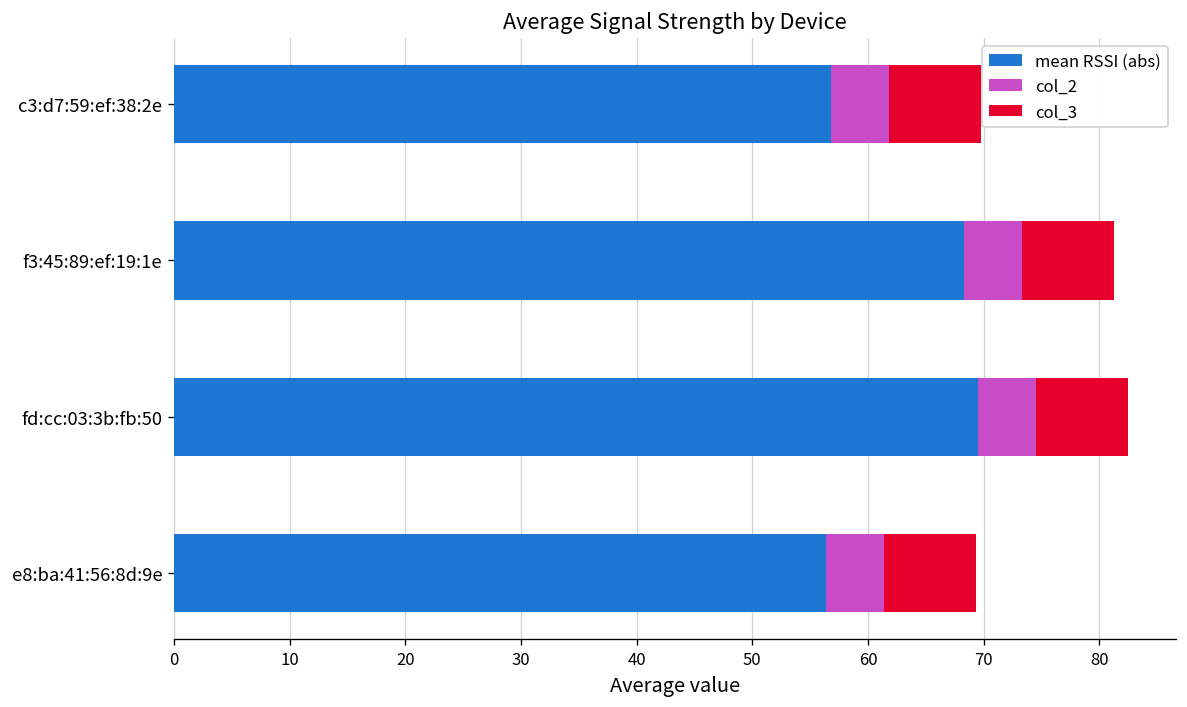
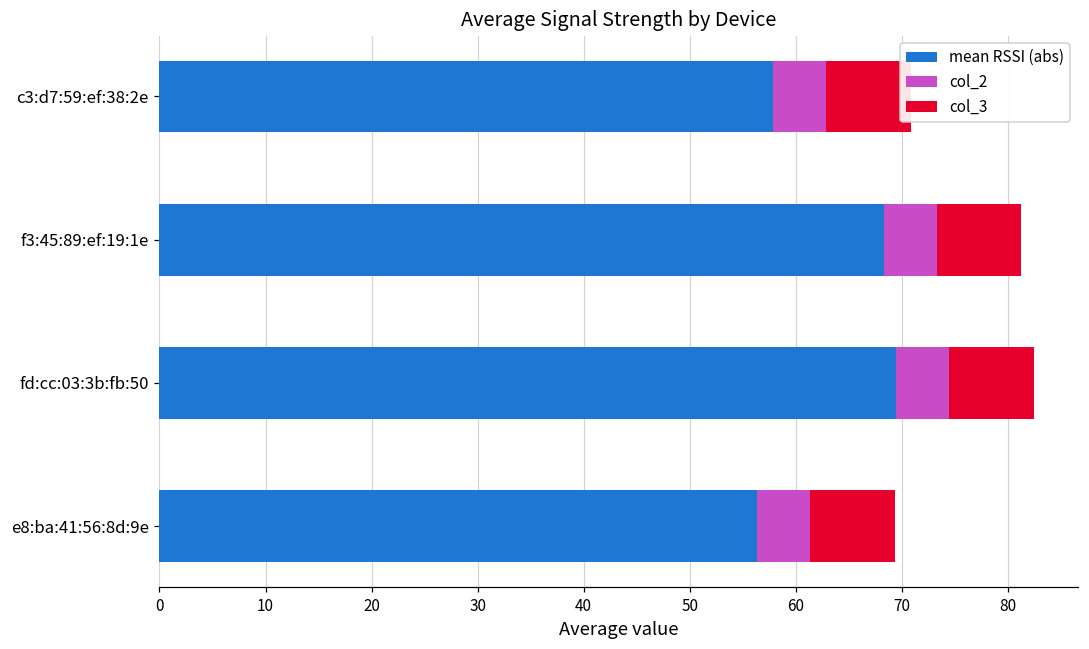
mean RSSI (abs), c3:d7:59:ef:38:2e: 57 -> 58
